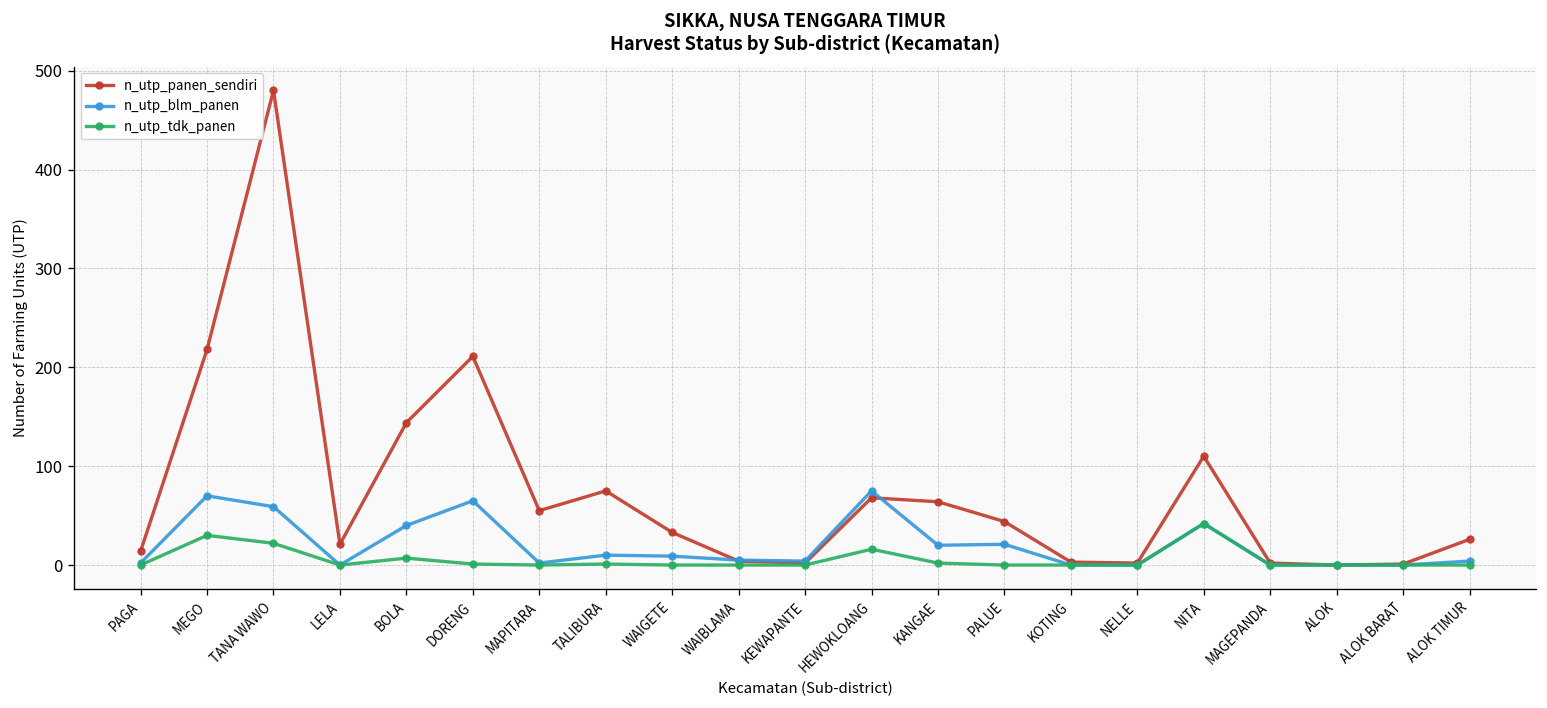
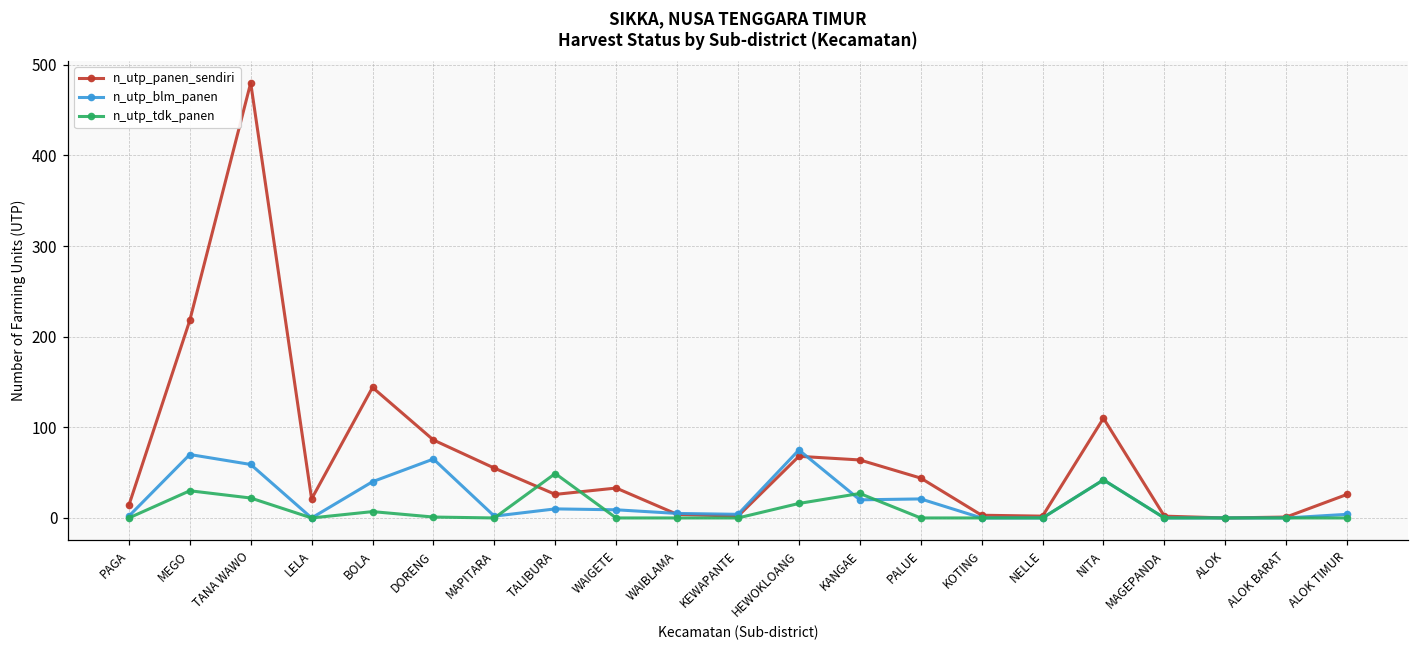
n_utp_panen_sendiri, DORENG: 210 -> 90
n_utp_panen_sendiri, TALIBURA: 80 -> 30
n_utp_tdk_panen, TALIBURA: 0 -> 50
n_utp_tdk_panen, KANGAE: 0 -> 30
